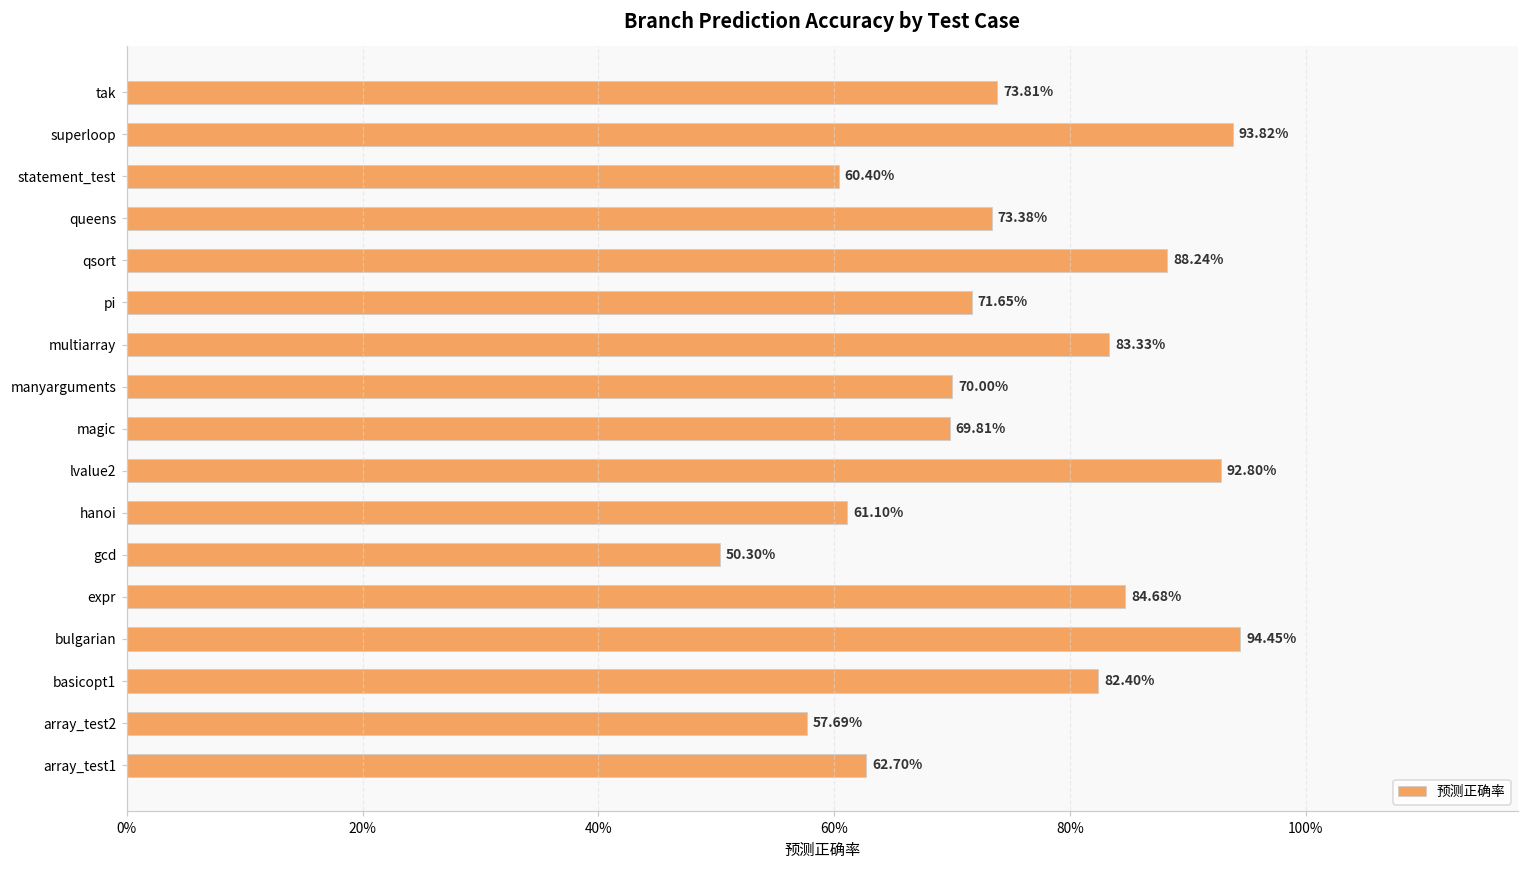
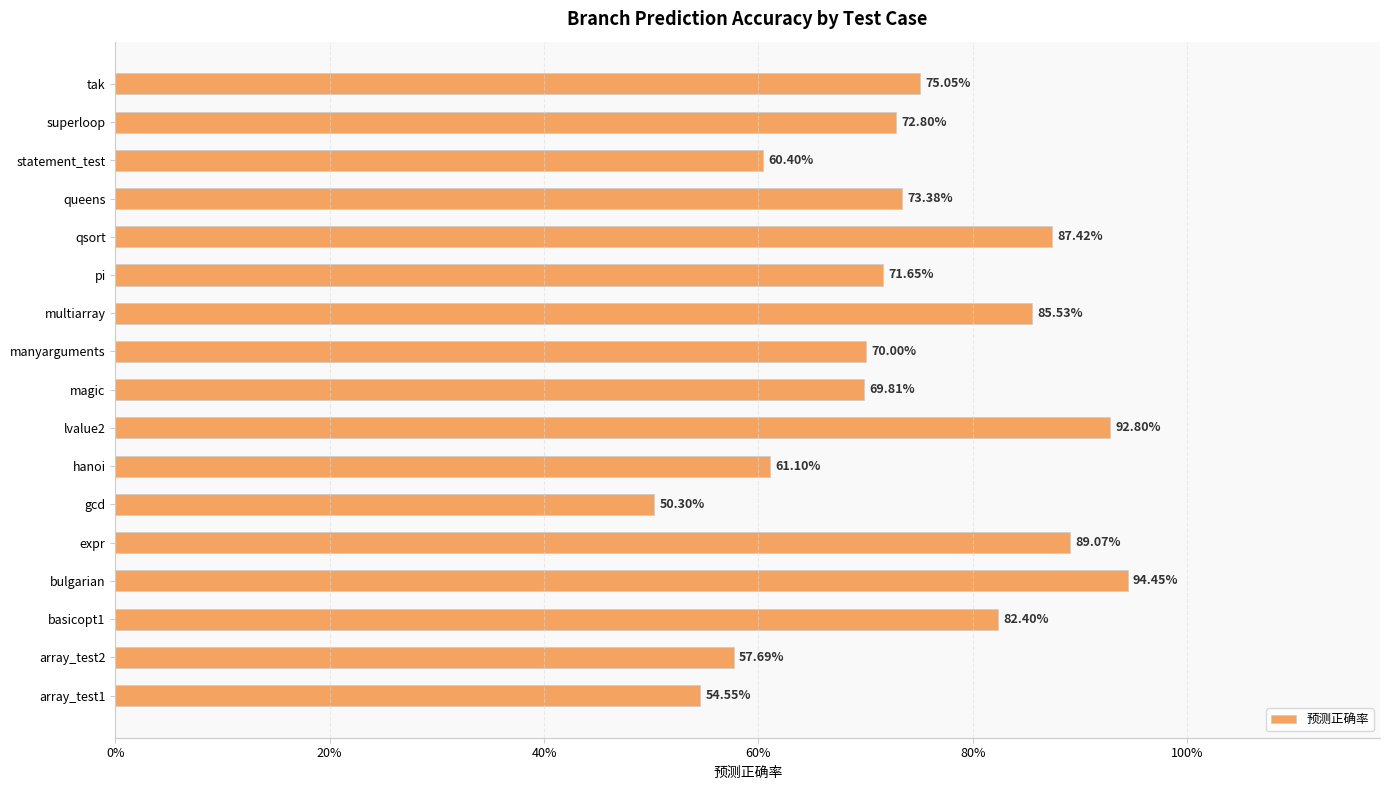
tak: 73.81% -> 75.05%
superloop: 93.82% -> 72.80%
qsort: 88.24% -> 87.42%
multiarray: 83.33% -> 85.53%
expr: 84.68% -> 89.07%
array_test1: 62.70% -> 54.55%
